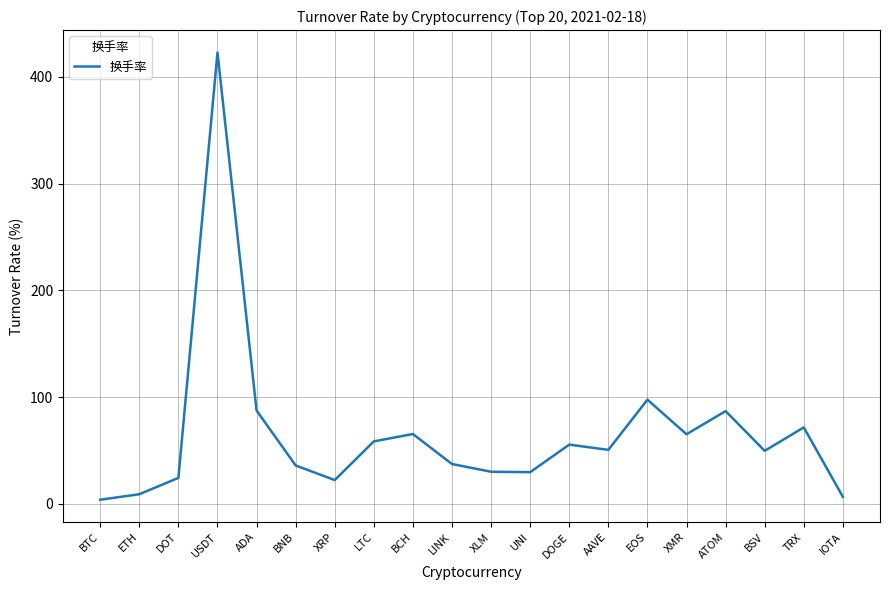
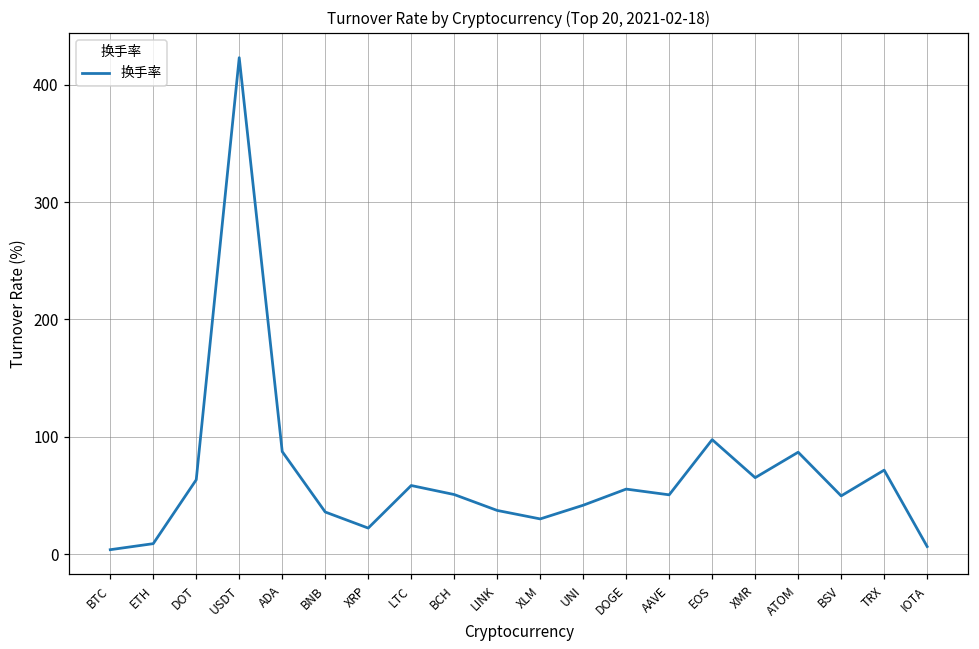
DOT: 24 -> 63
BCH: 65 -> 51
UNI: 30 -> 42
